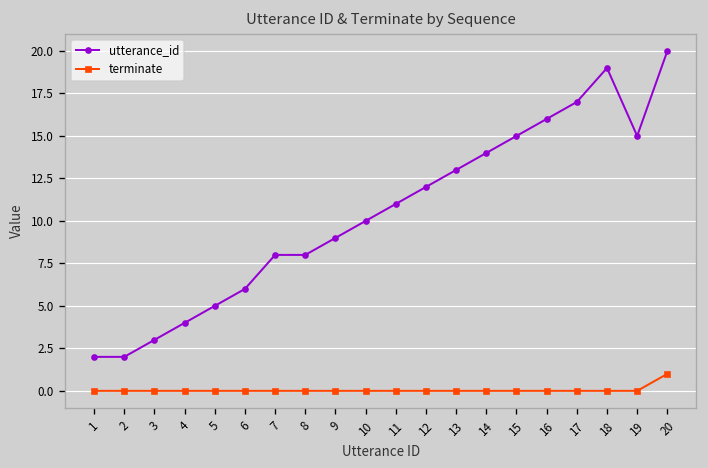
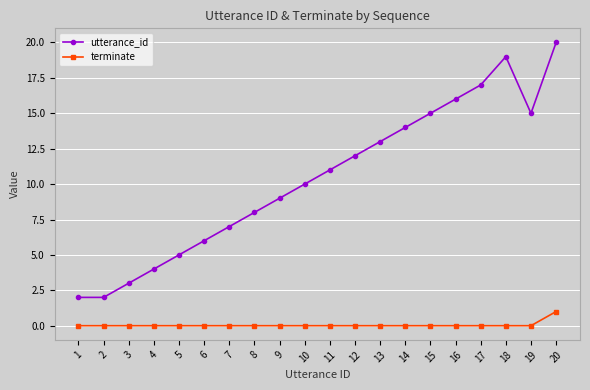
utterance_id, 7: 8 -> 7
